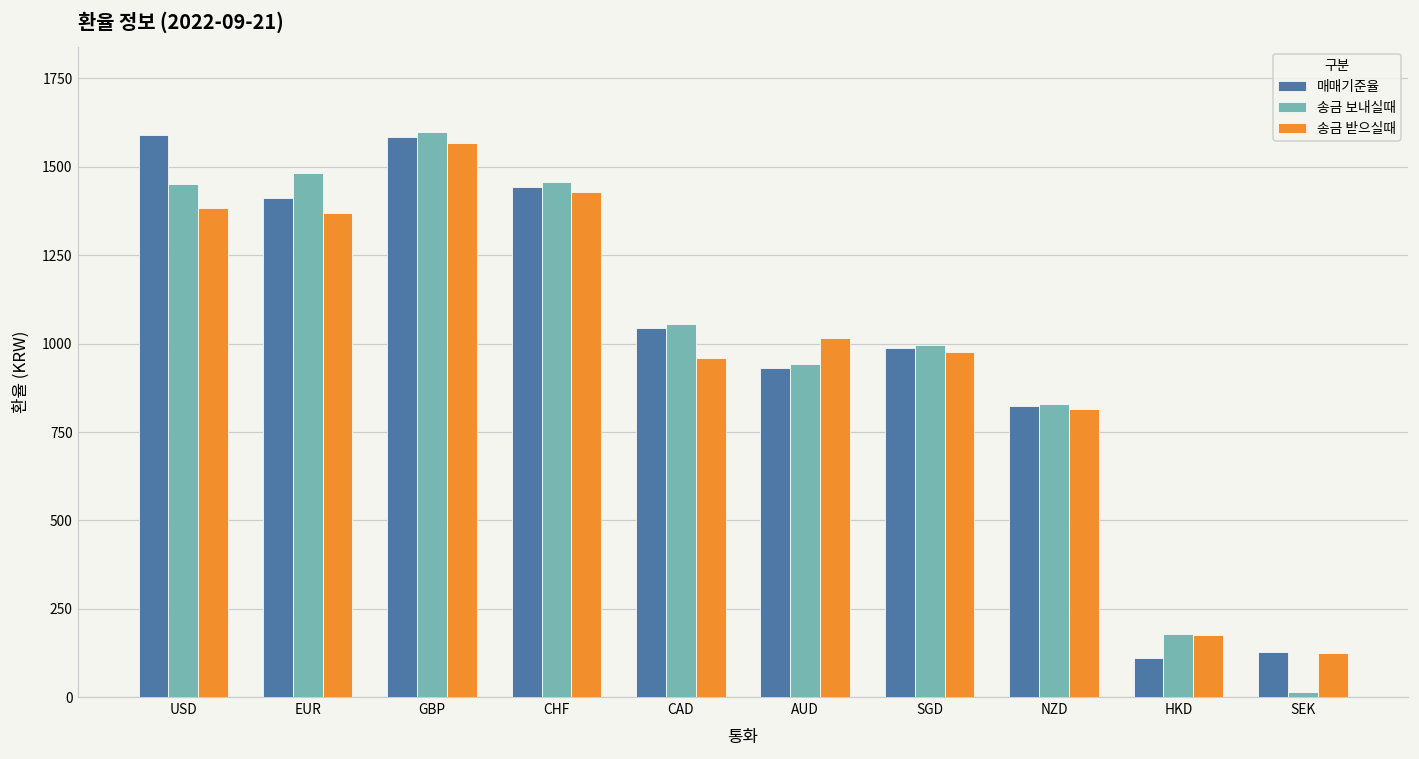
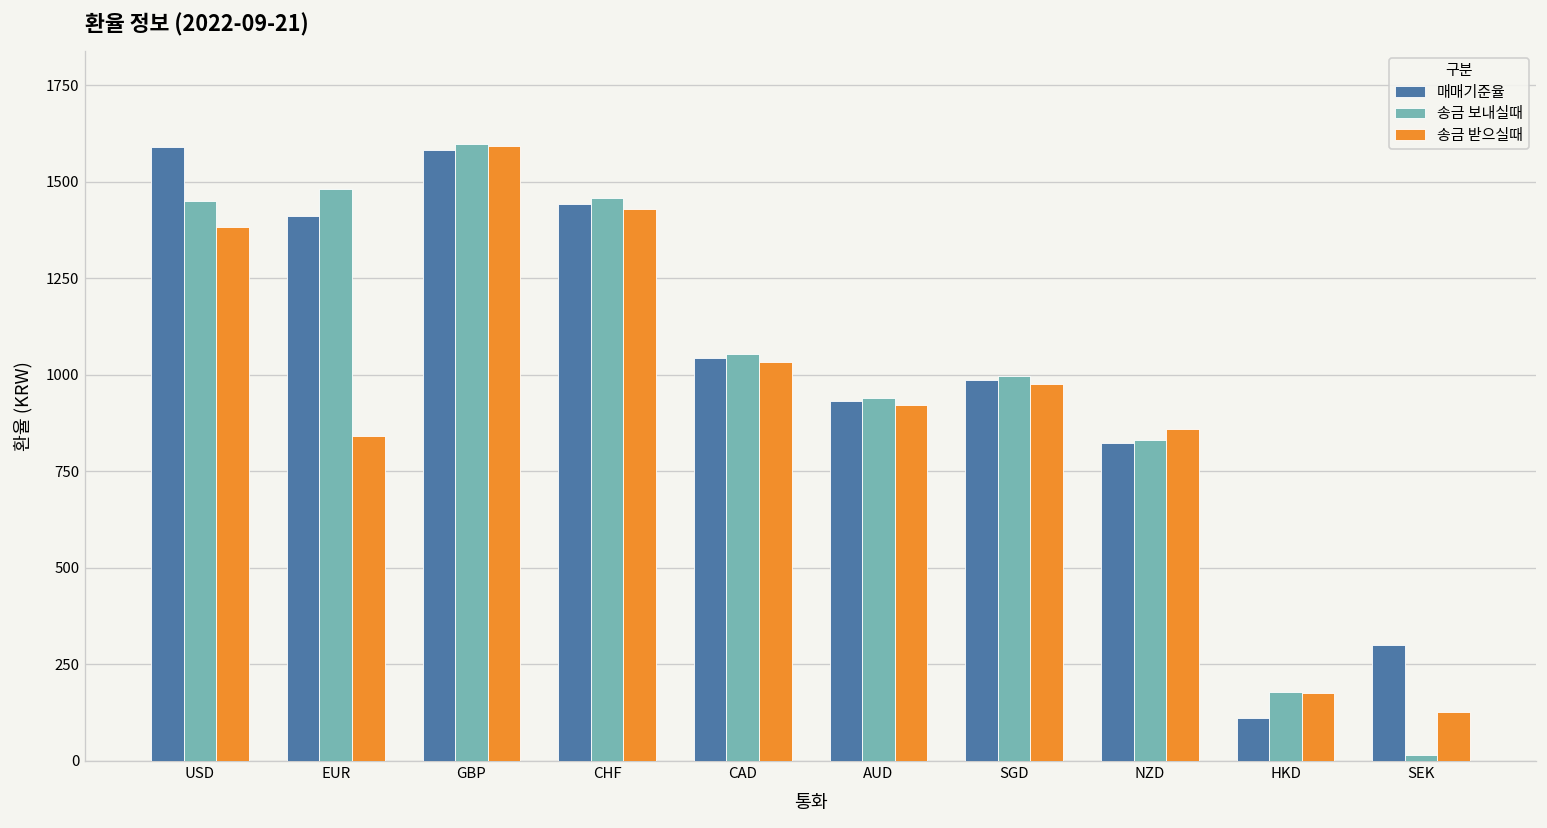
송금 받으실때, EUR: 1370 -> 840
송금 받으실때, GBP: 1570 -> 1590
송금 받으실때, CAD: 960 -> 1030
송금 받으실때, AUD: 1020 -> 920
송금 받으실때, NZD: 810 -> 860
매매기준율, SEK: 130 -> 300
